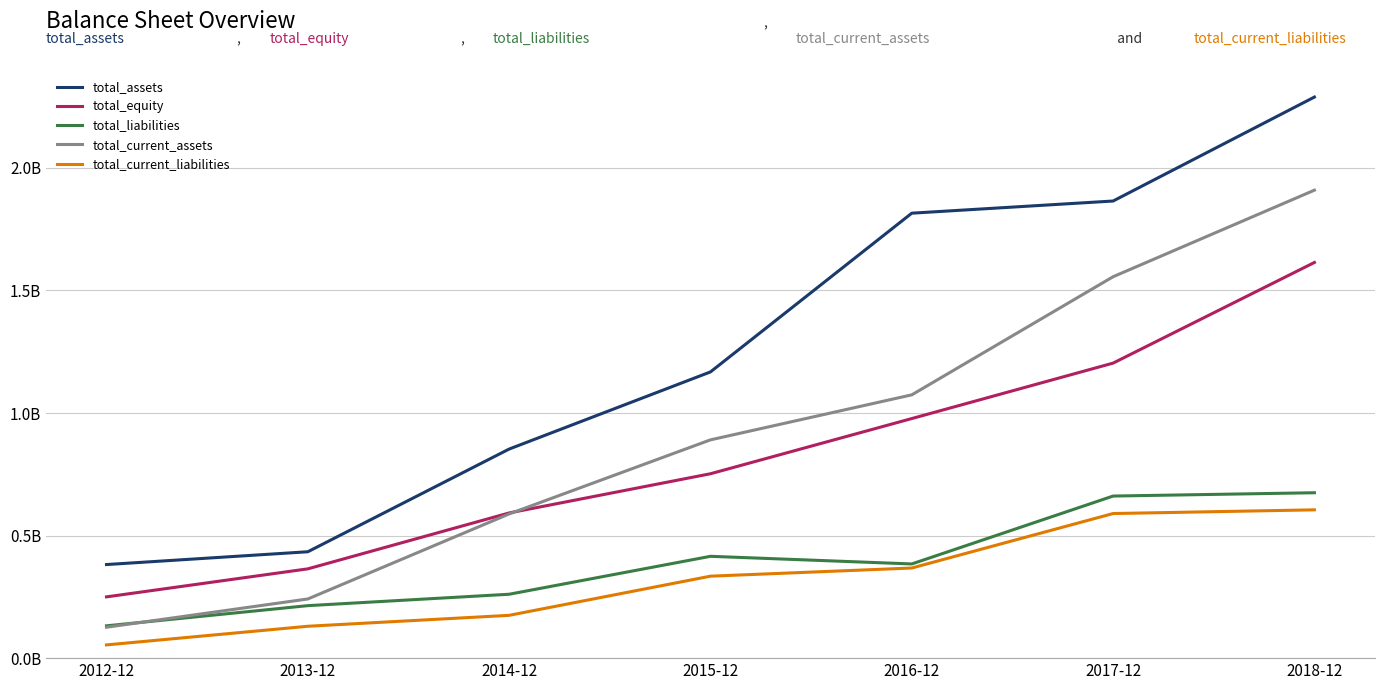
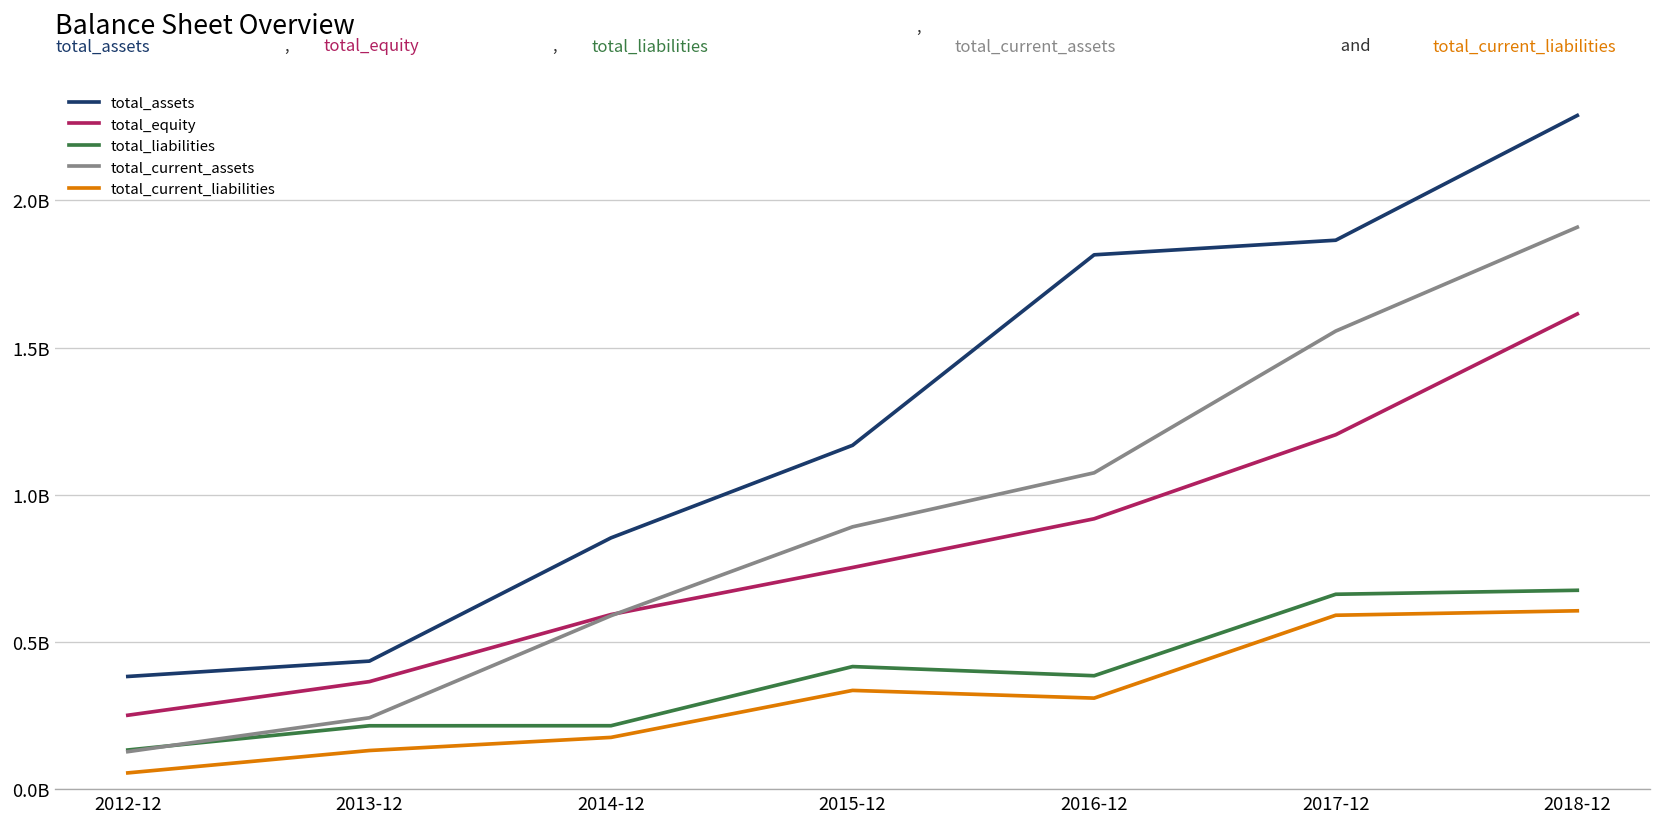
total_liabilities, 2014-12: 260000000 -> 210000000
total_equity, 2016-12: 980000000 -> 920000000
total_current_liabilities, 2016-12: 370000000 -> 310000000
